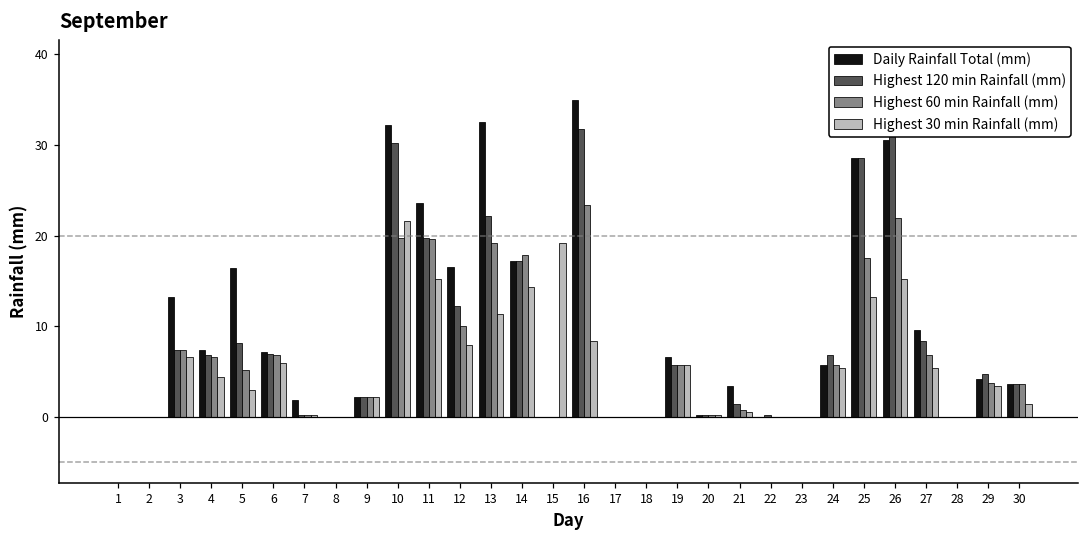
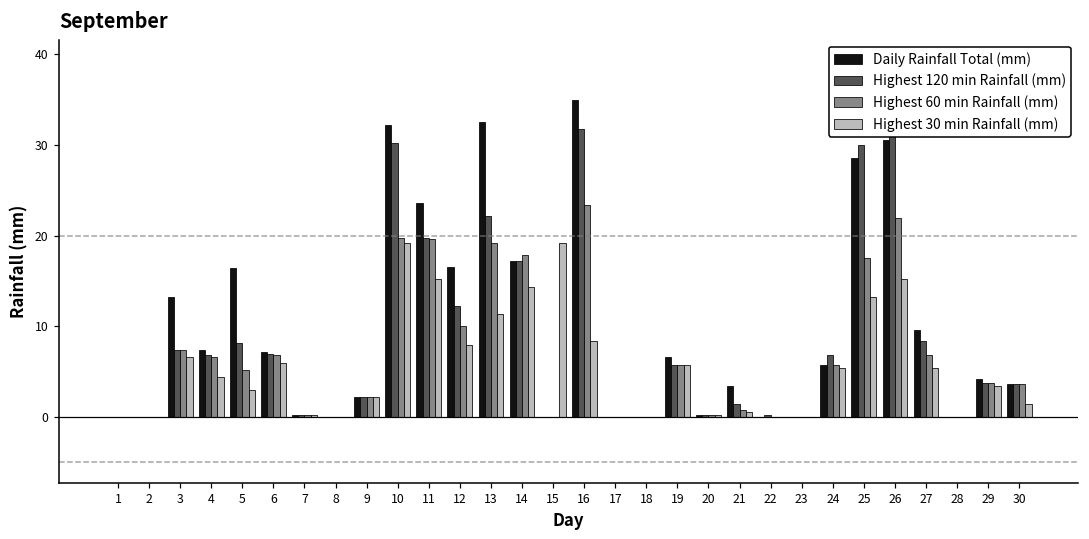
Daily Rainfall Total (mm), 7: 2 -> 0
Highest 30 min Rainfall (mm), 10: 22 -> 19
Highest 120 min Rainfall (mm), 25: 29 -> 30
Highest 120 min Rainfall (mm), 29: 5 -> 4
